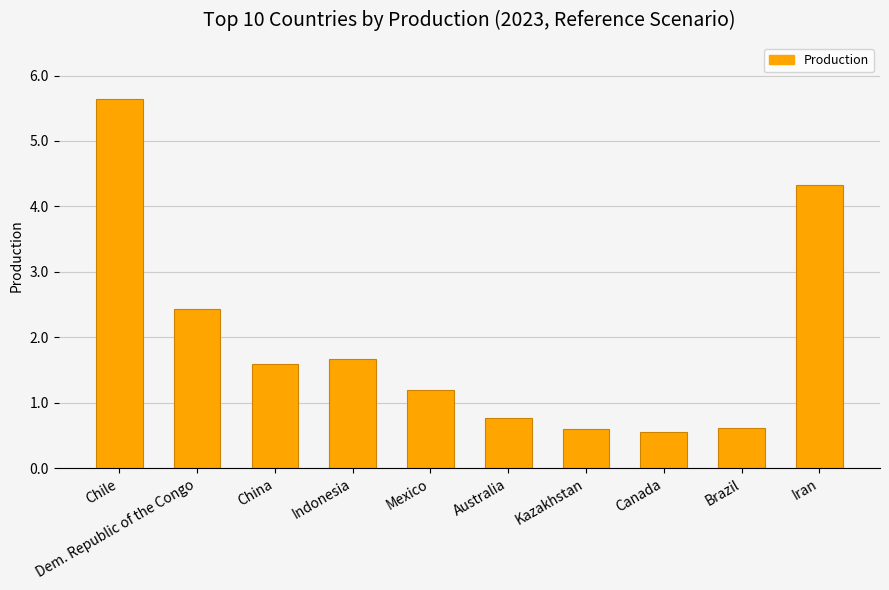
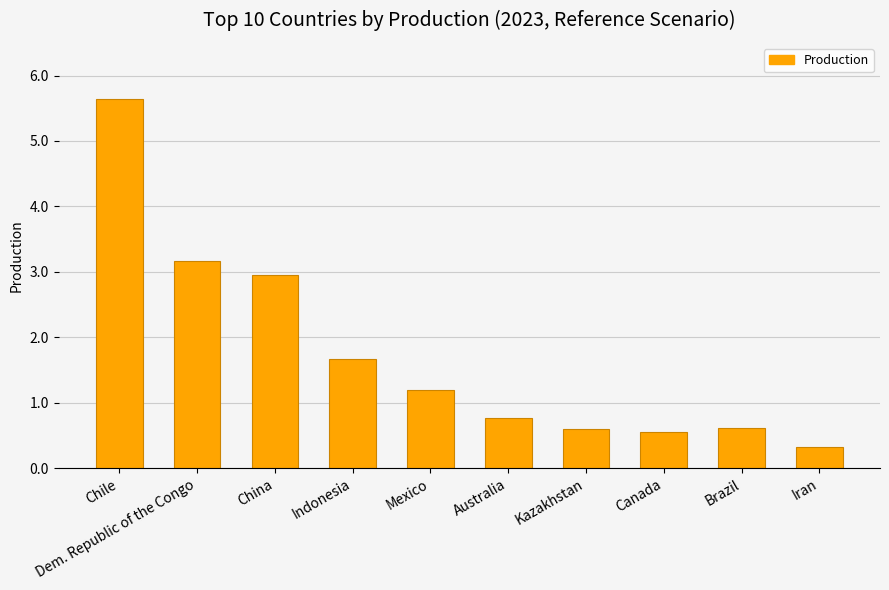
Dem. Republic of the Congo: 2.4 -> 3.2
China: 1.6 -> 3.0
Iran: 4.3 -> 0.3
